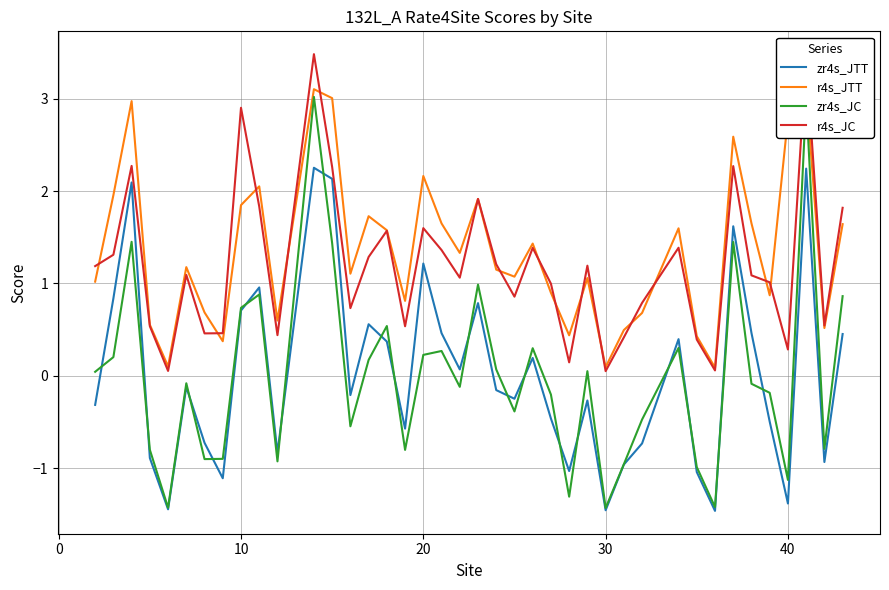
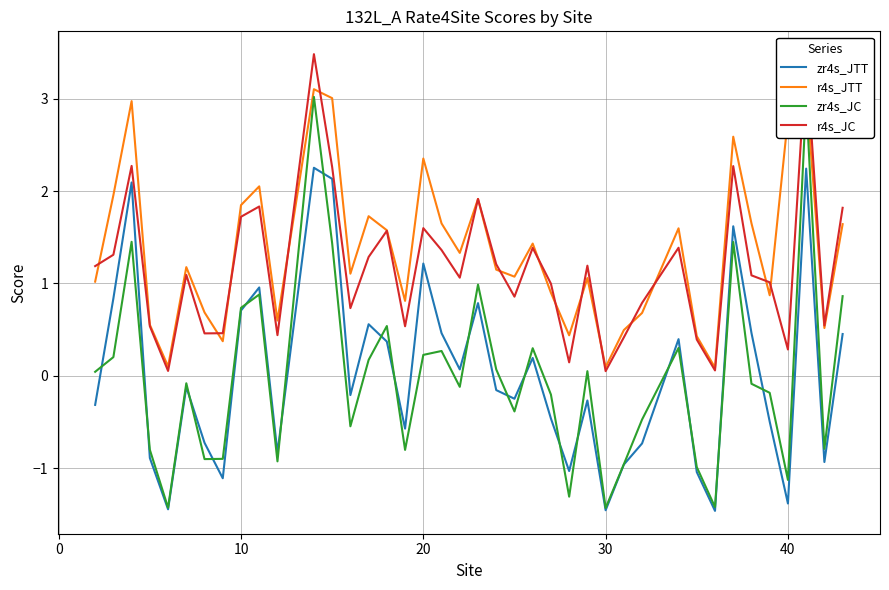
r4s_JC, 10: 2.9 -> 1.7
r4s_JTT, 20: 2.2 -> 2.4
